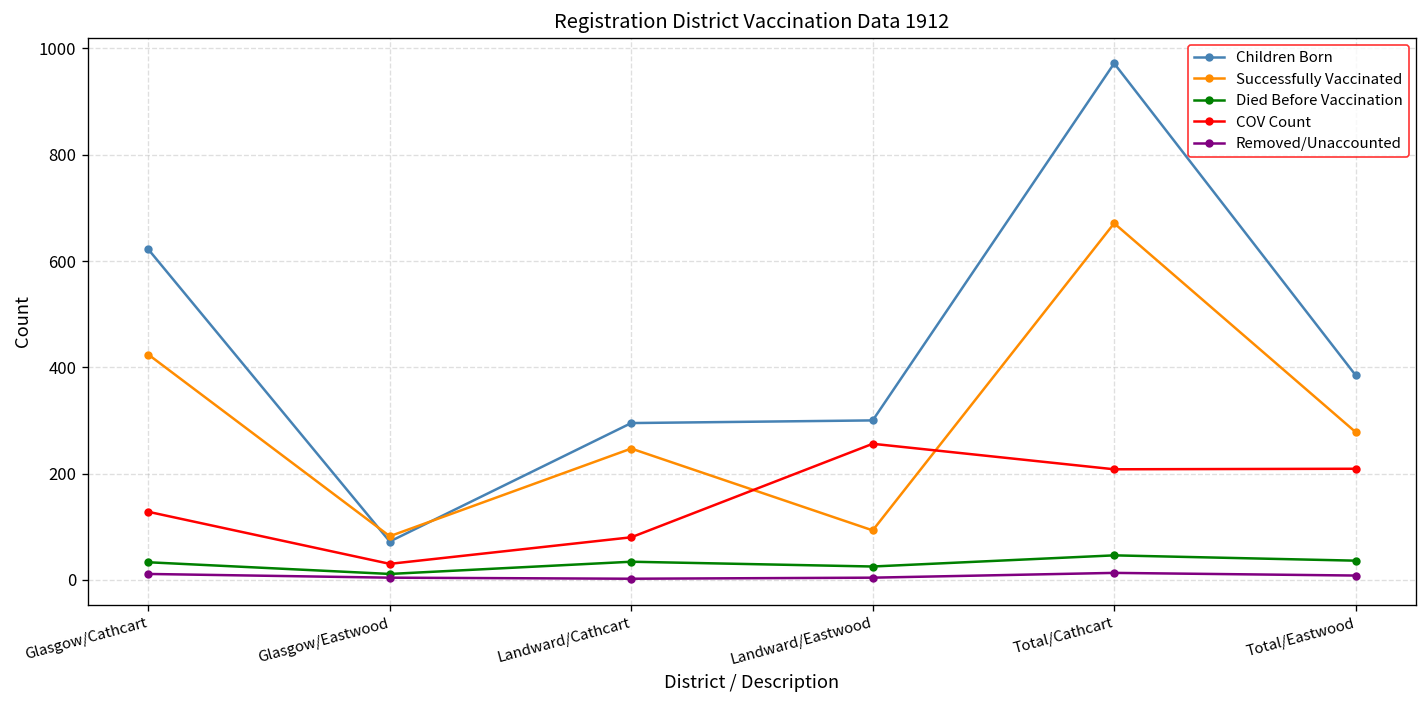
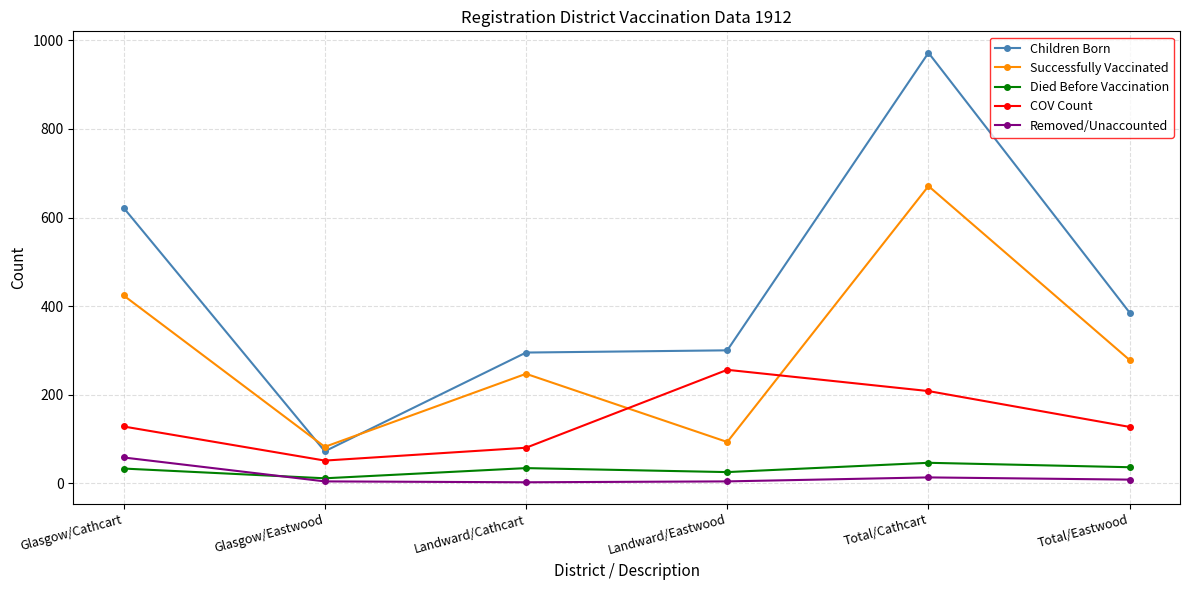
Removed/Unaccounted, Glasgow/Cathcart: 10 -> 60
COV Count, Glasgow/Eastwood: 30 -> 50
COV Count, Total/Eastwood: 210 -> 130
